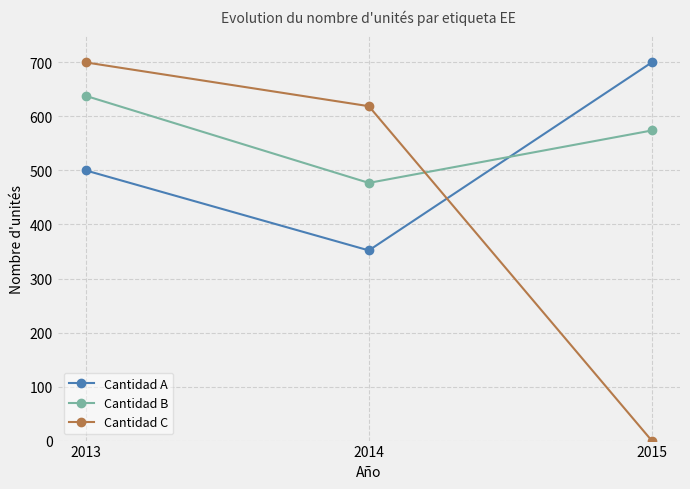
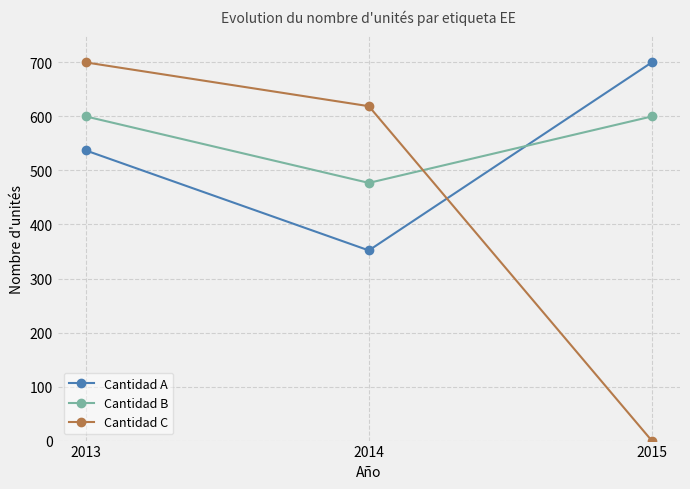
Cantidad A, 2013: 500 -> 540
Cantidad B, 2013: 640 -> 600
Cantidad B, 2015: 570 -> 600
